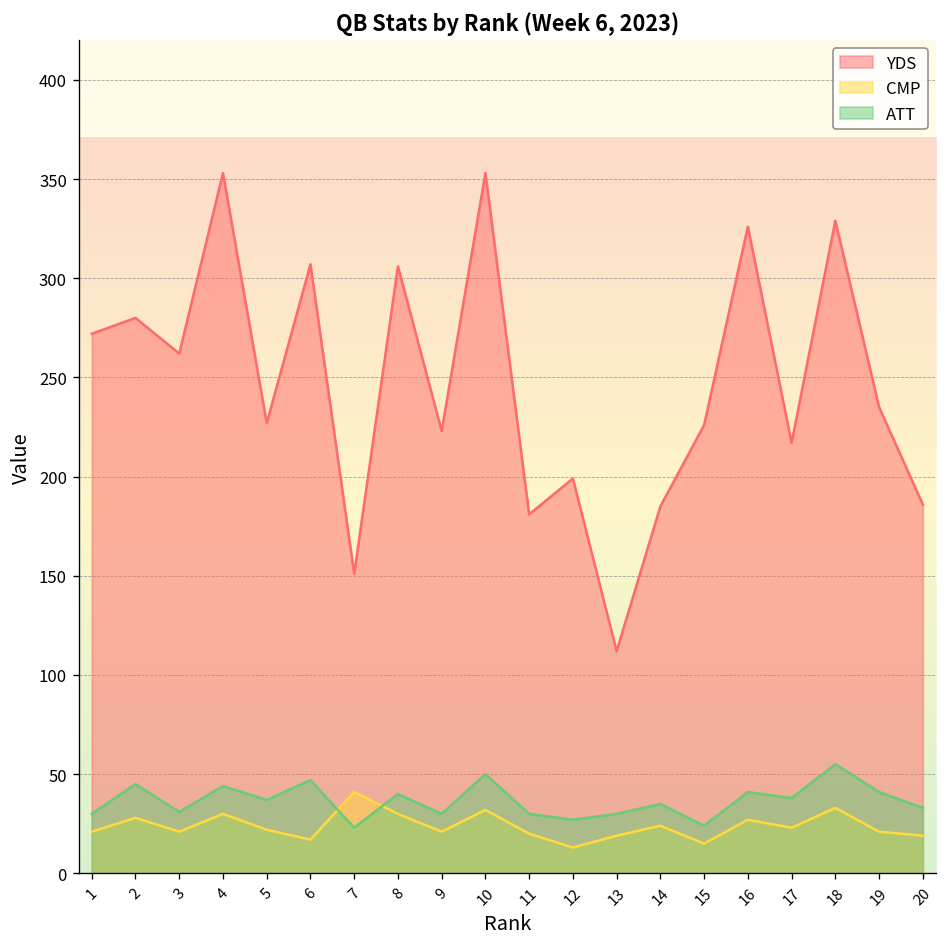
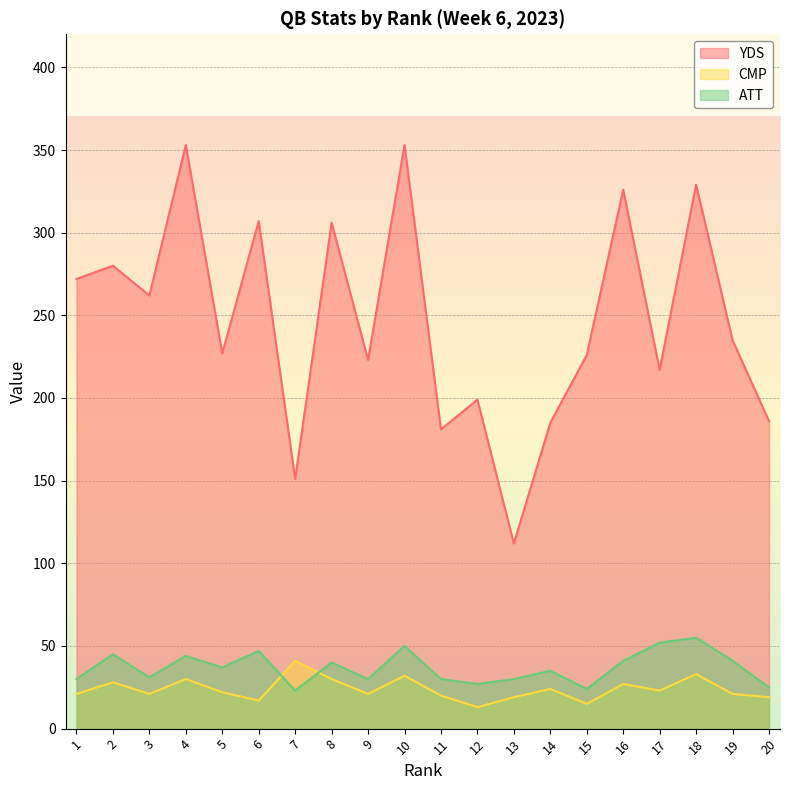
ATT, 17: 38 -> 52
ATT, 20: 33 -> 25
